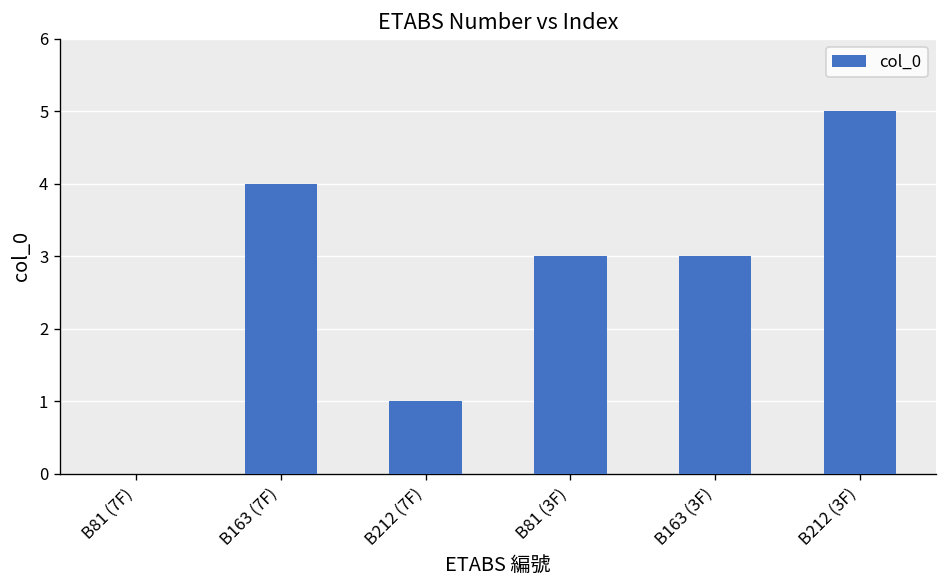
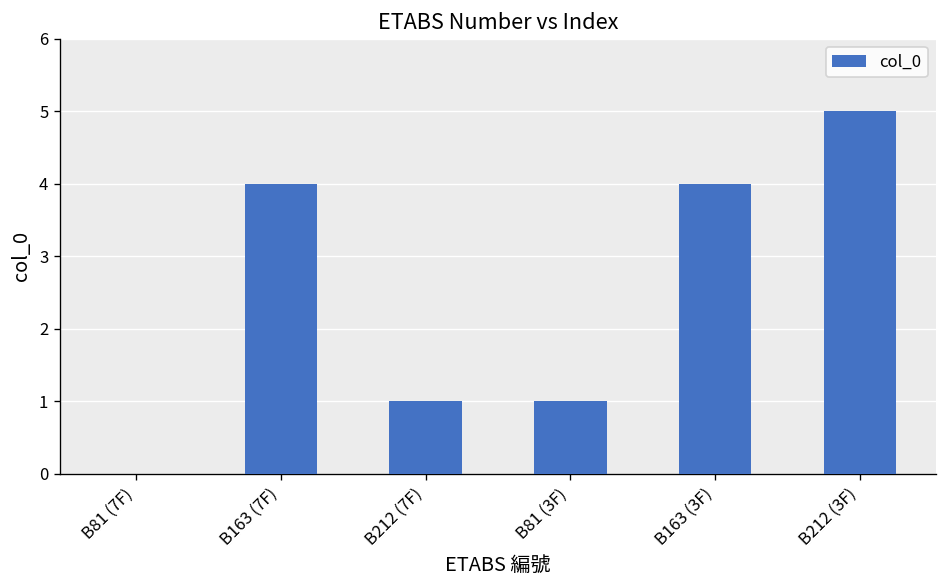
B81 (3F): 3 -> 1
B163 (3F): 3 -> 4
